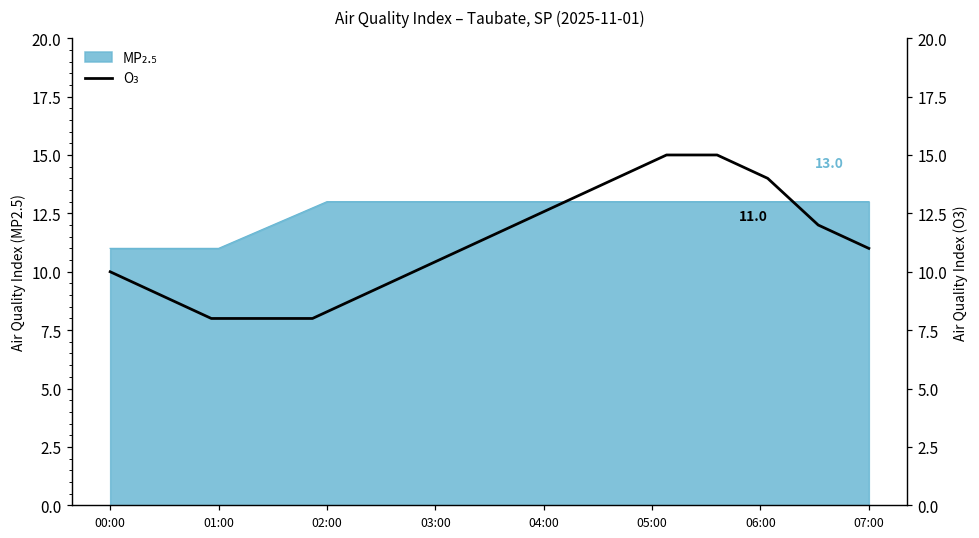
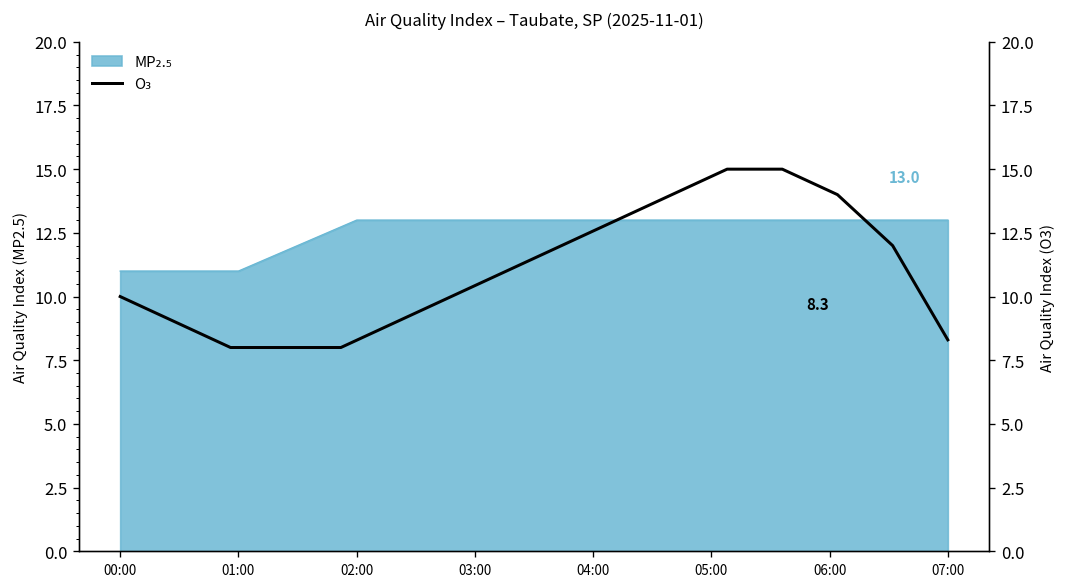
O₃, 07:00: 11.0 -> 8.3
